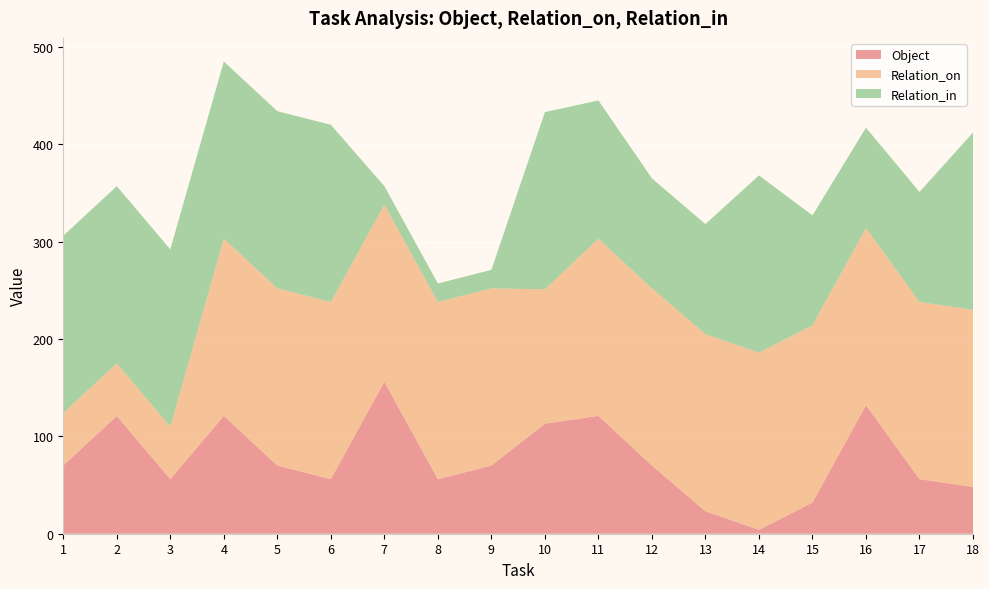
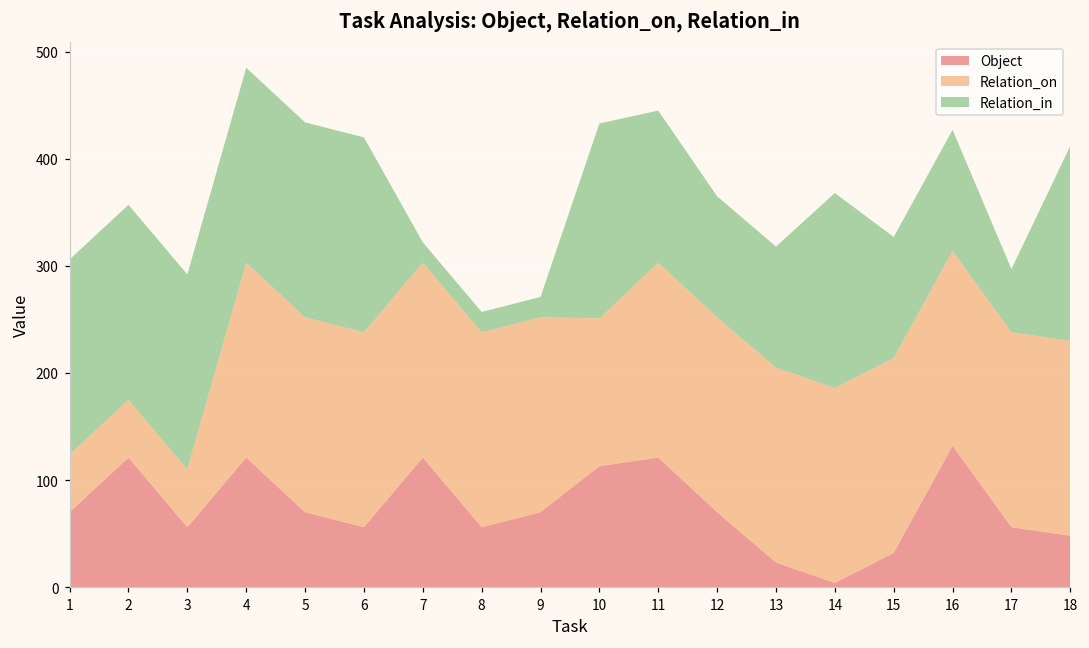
Object, 7: 160 -> 120
Relation_in, 16: 100 -> 110
Relation_in, 17: 110 -> 60
